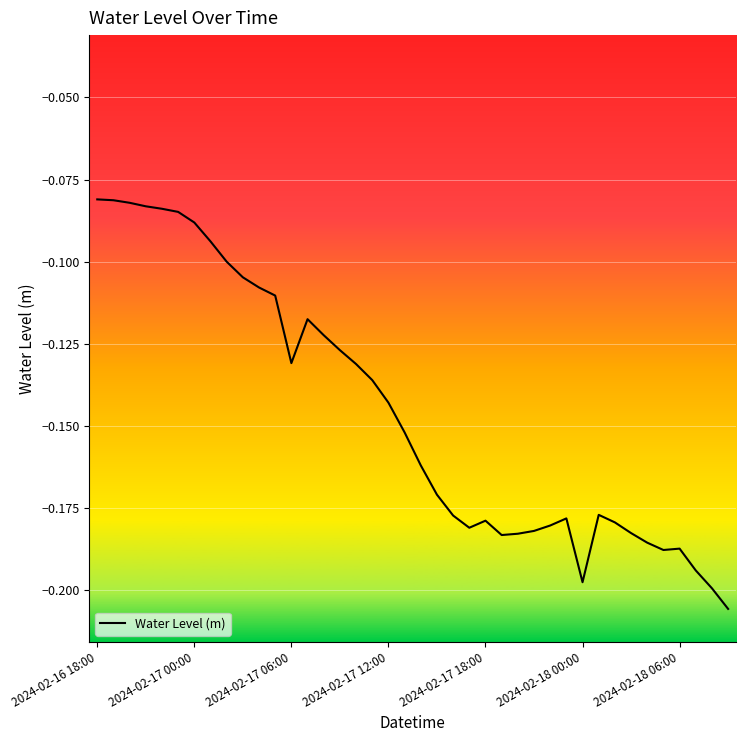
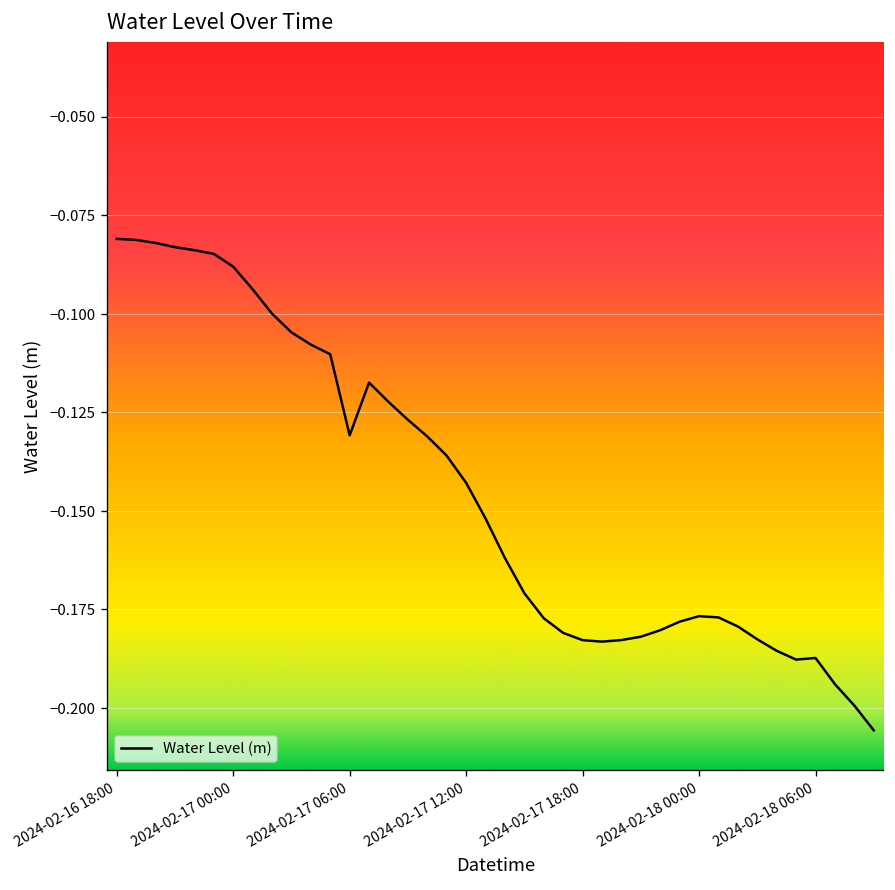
2024-02-17 18:00: -0.179 -> -0.183
2024-02-18 00:00: -0.198 -> -0.177
